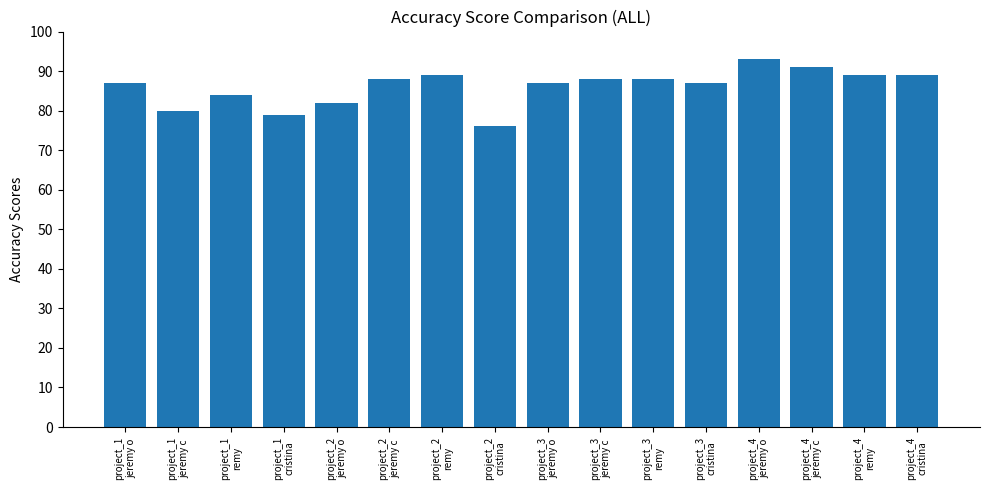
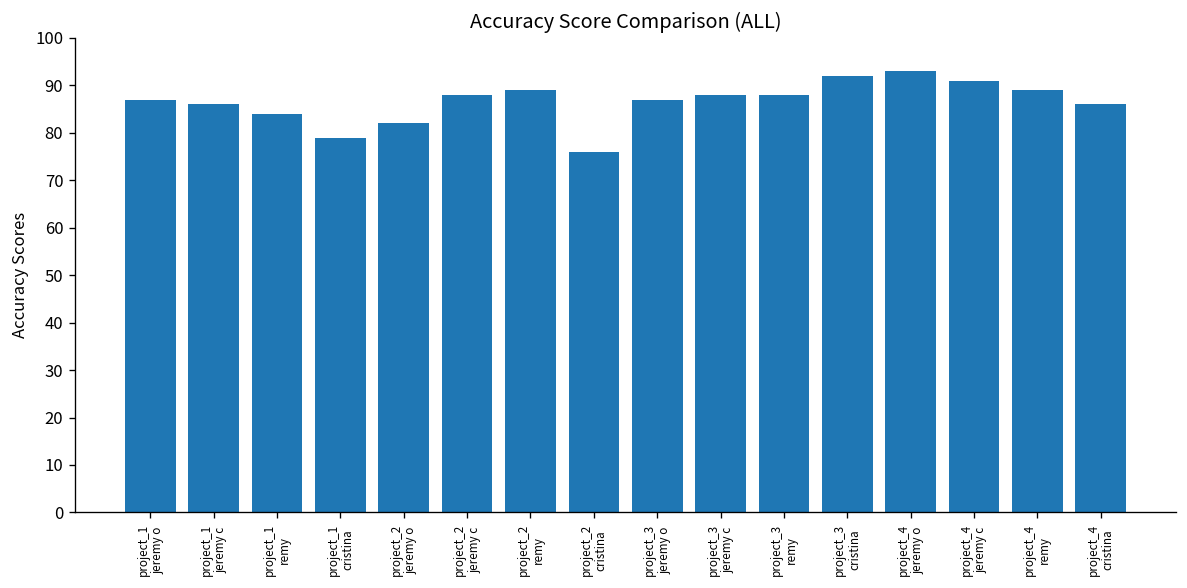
project_1 jeremy c: 80 -> 86
project_3 cristina: 87 -> 92
project_4 cristina: 89 -> 86
